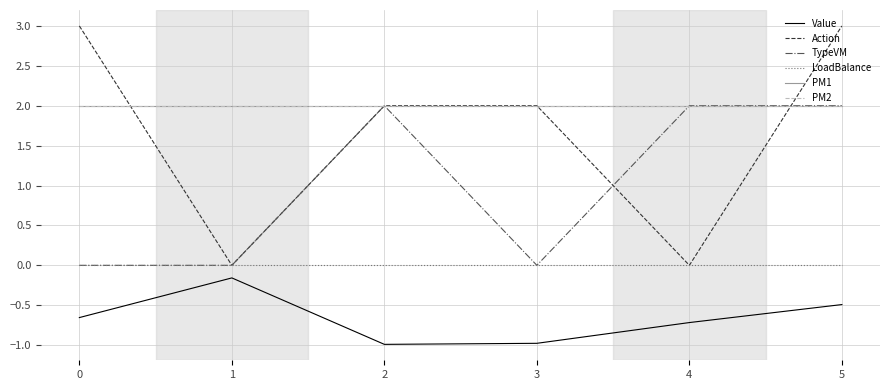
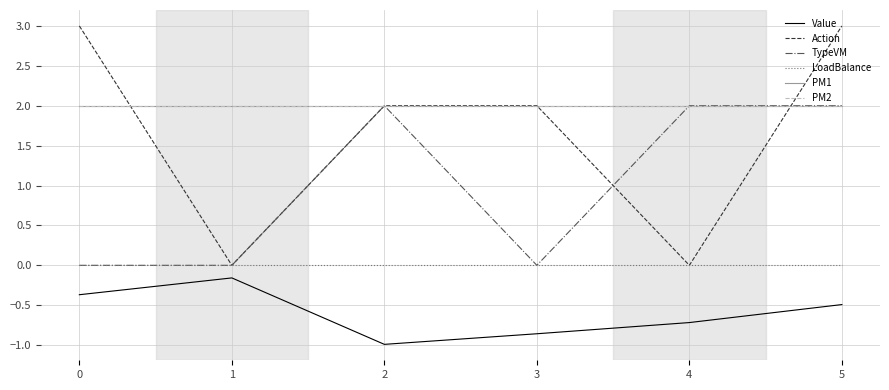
Value, 0: -0.7 -> -0.4
Value, 3: -1.0 -> -0.9
